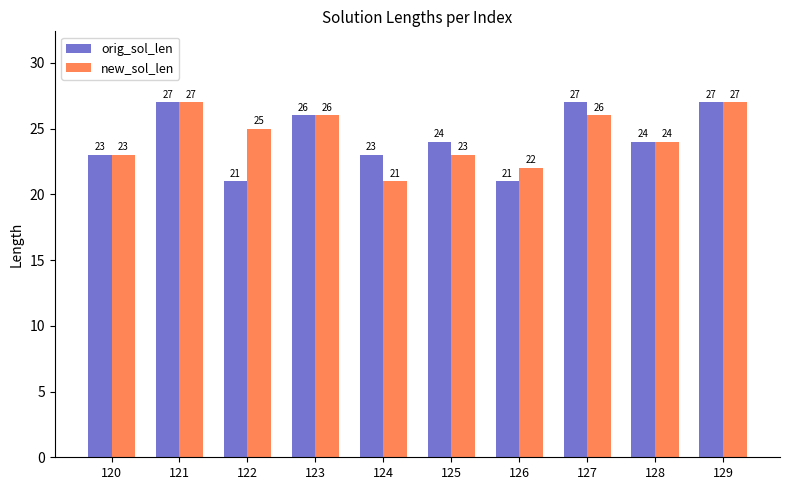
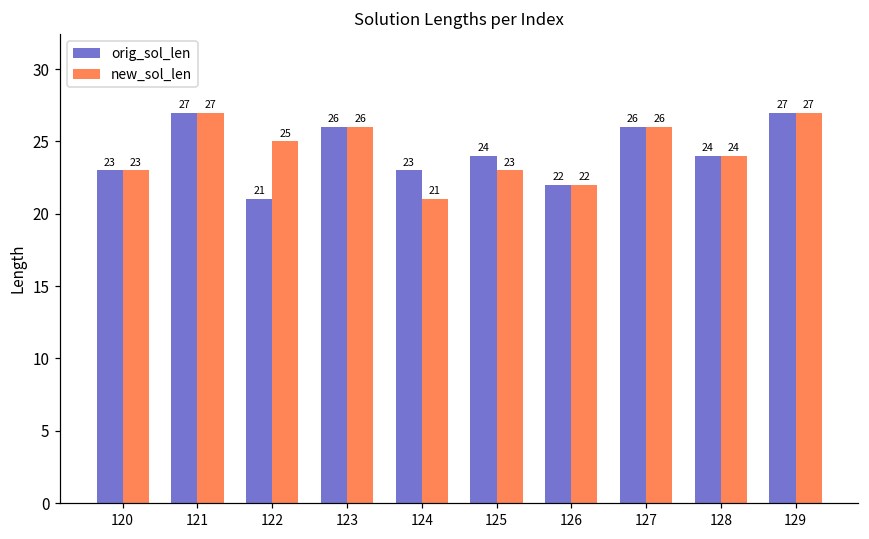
orig_sol_len, 126: 21 -> 22
orig_sol_len, 127: 27 -> 26
